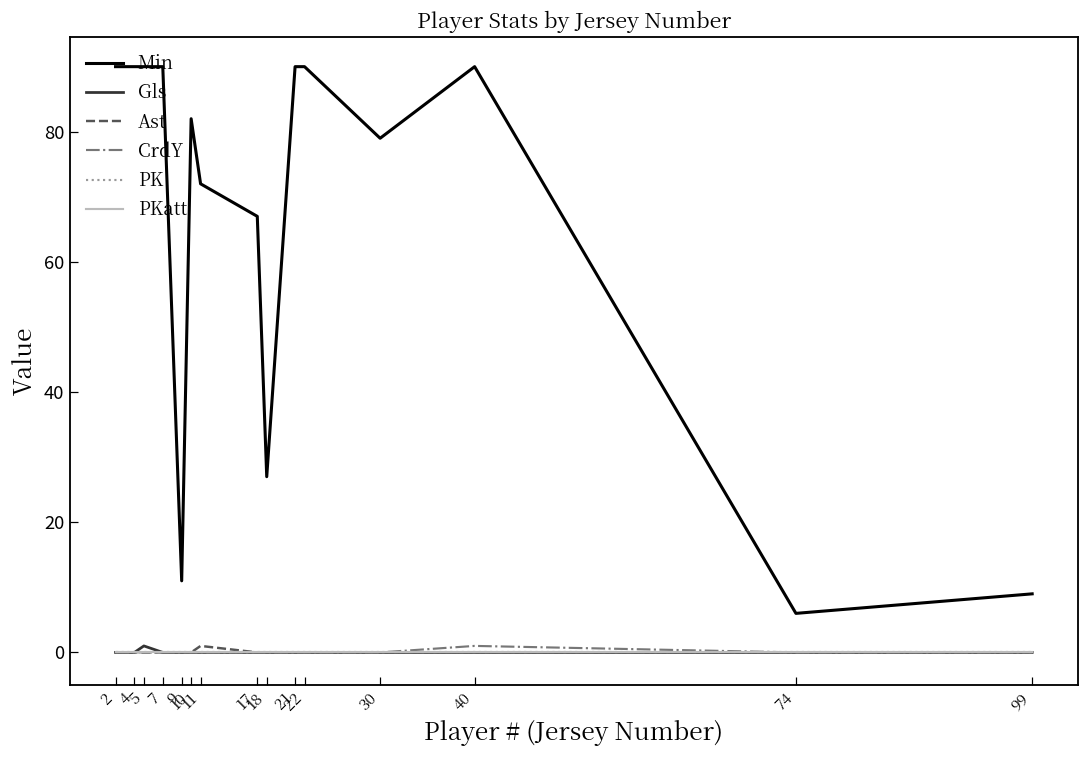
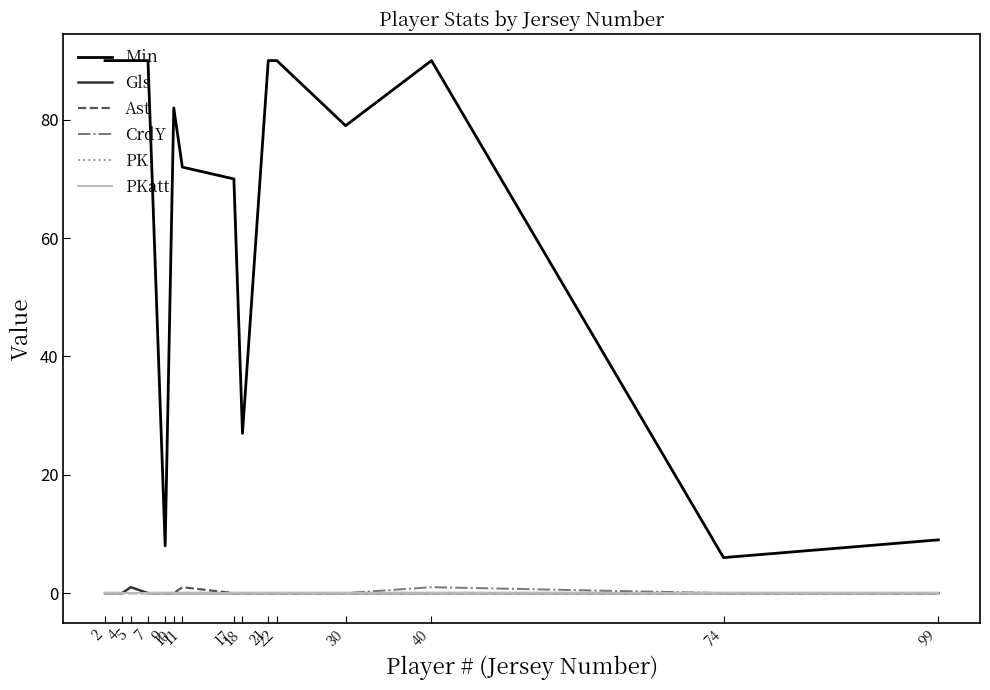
Min, 9: 11 -> 8
Min, 17: 67 -> 70
